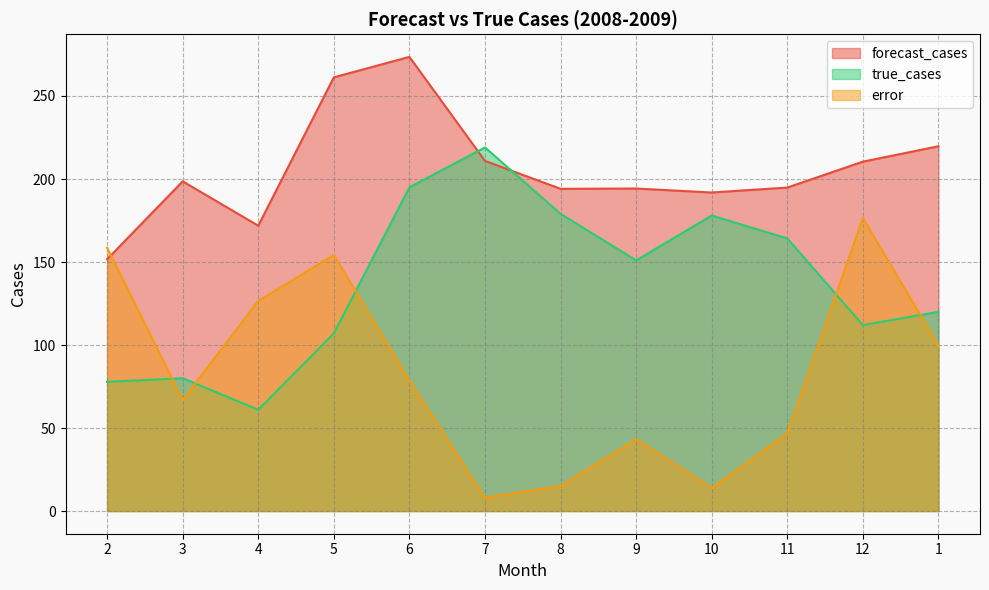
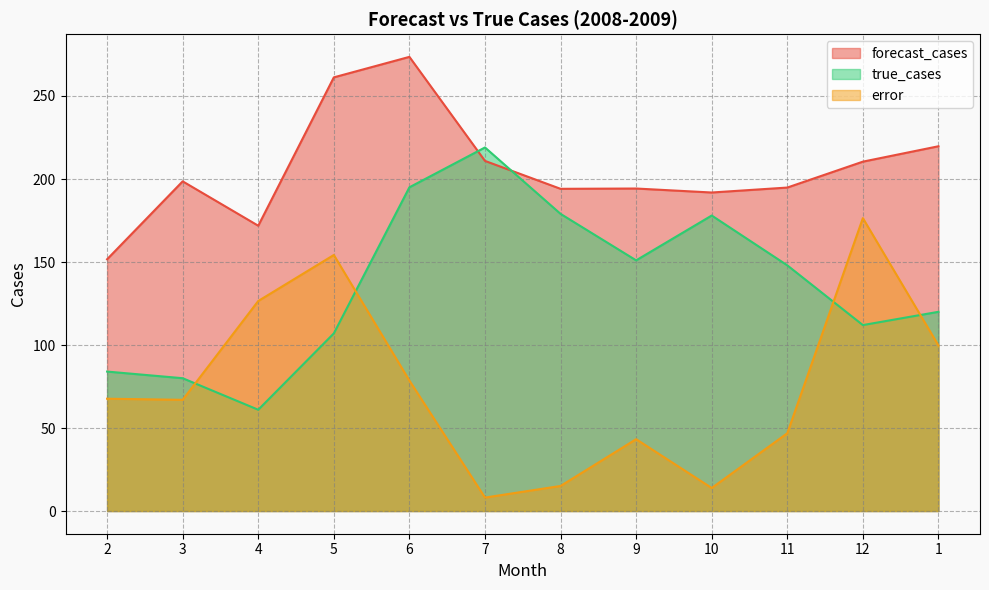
true_cases, 2: 78 -> 84
error, 2: 159 -> 68
true_cases, 11: 164 -> 148
